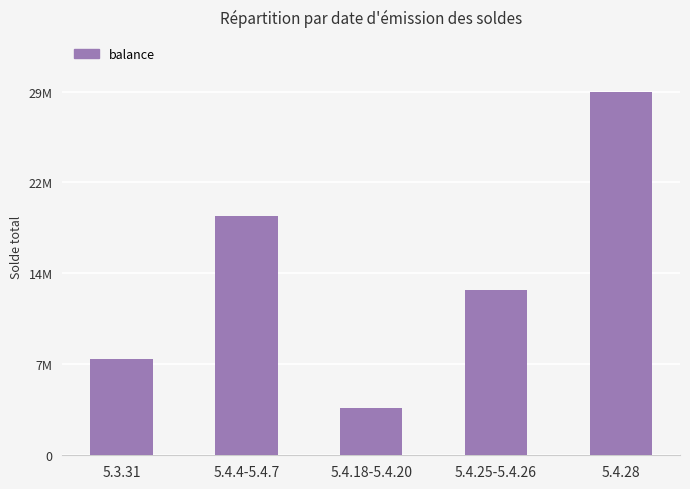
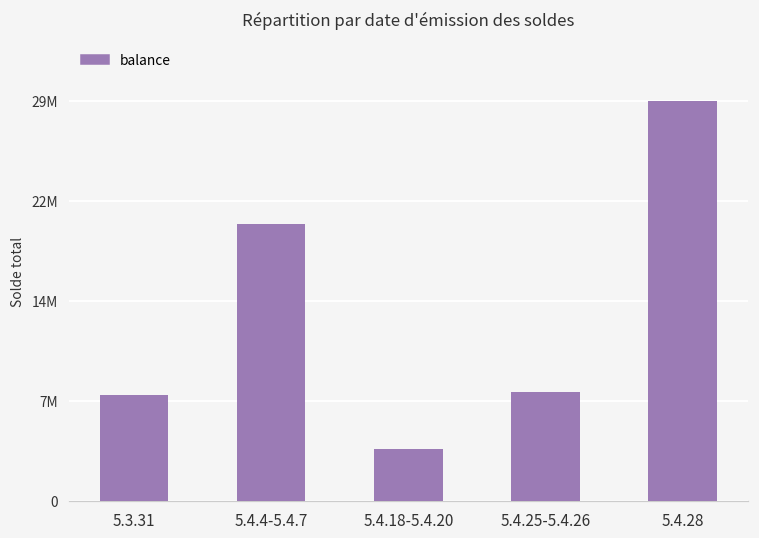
5.4.4-5.4.7: 19600000 -> 20700000
5.4.25-5.4.26: 13500000 -> 8100000
